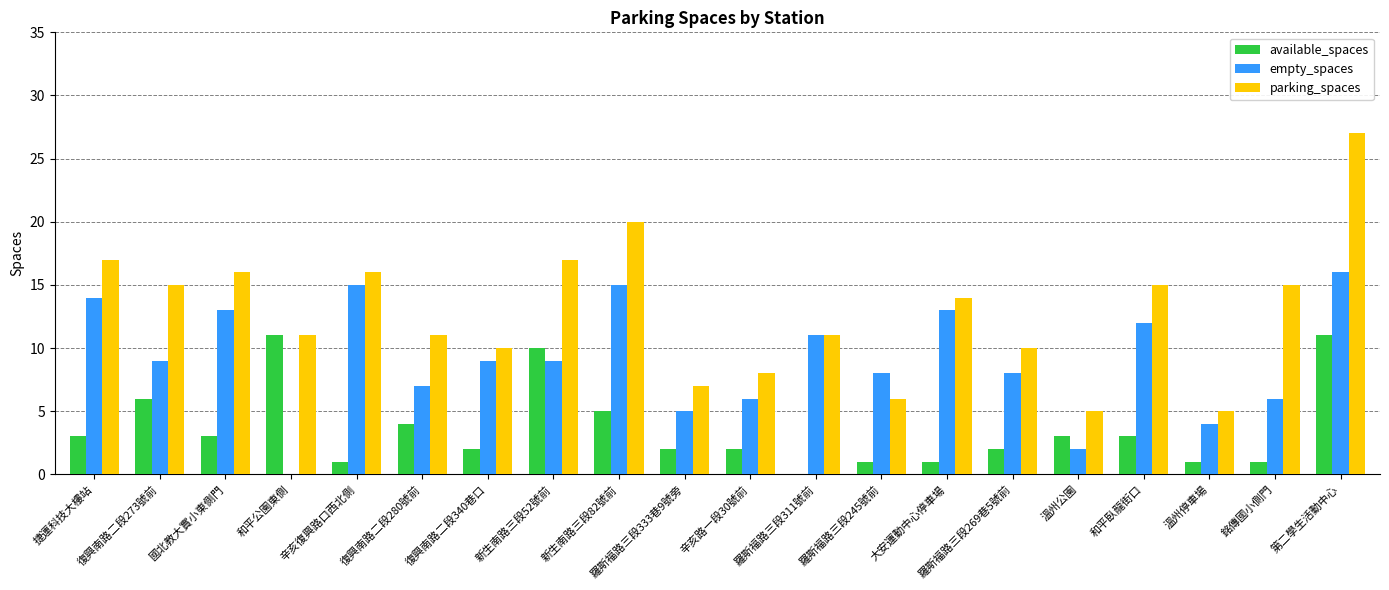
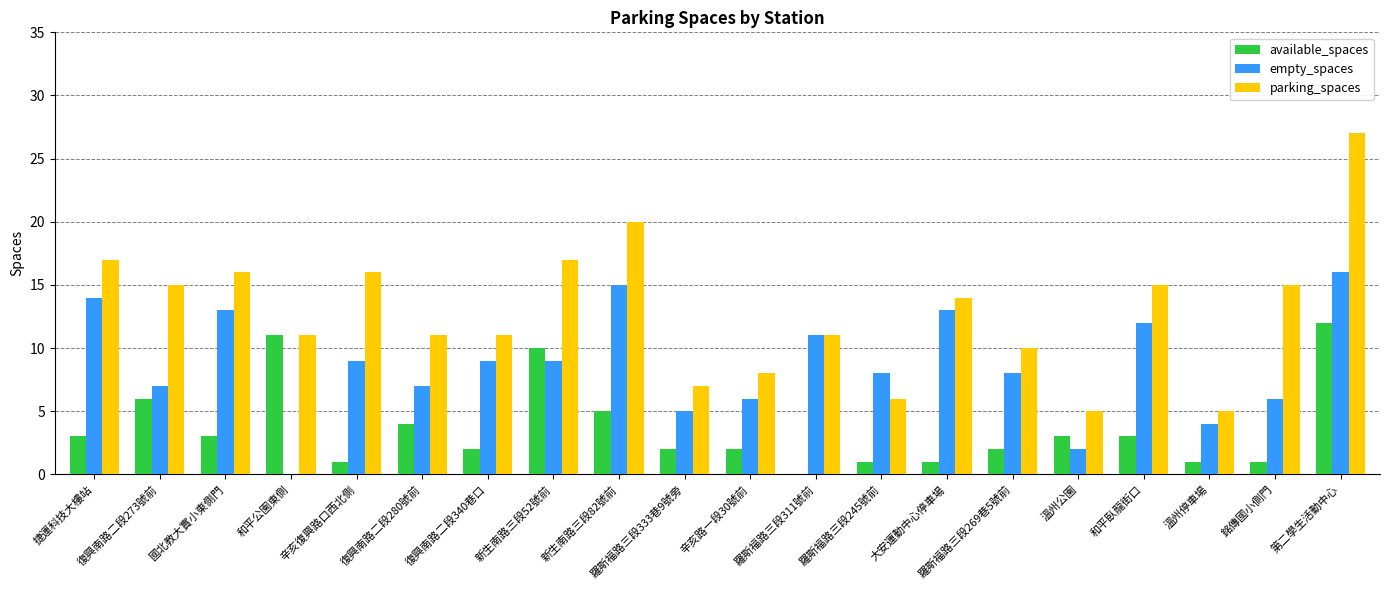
empty_spaces, 復興南路二段273號前: 9 -> 7
empty_spaces, 辛亥復興路口西北側: 15 -> 9
parking_spaces, 復興南路二段340巷口: 10 -> 11
available_spaces, 第二學生活動中心: 11 -> 12
